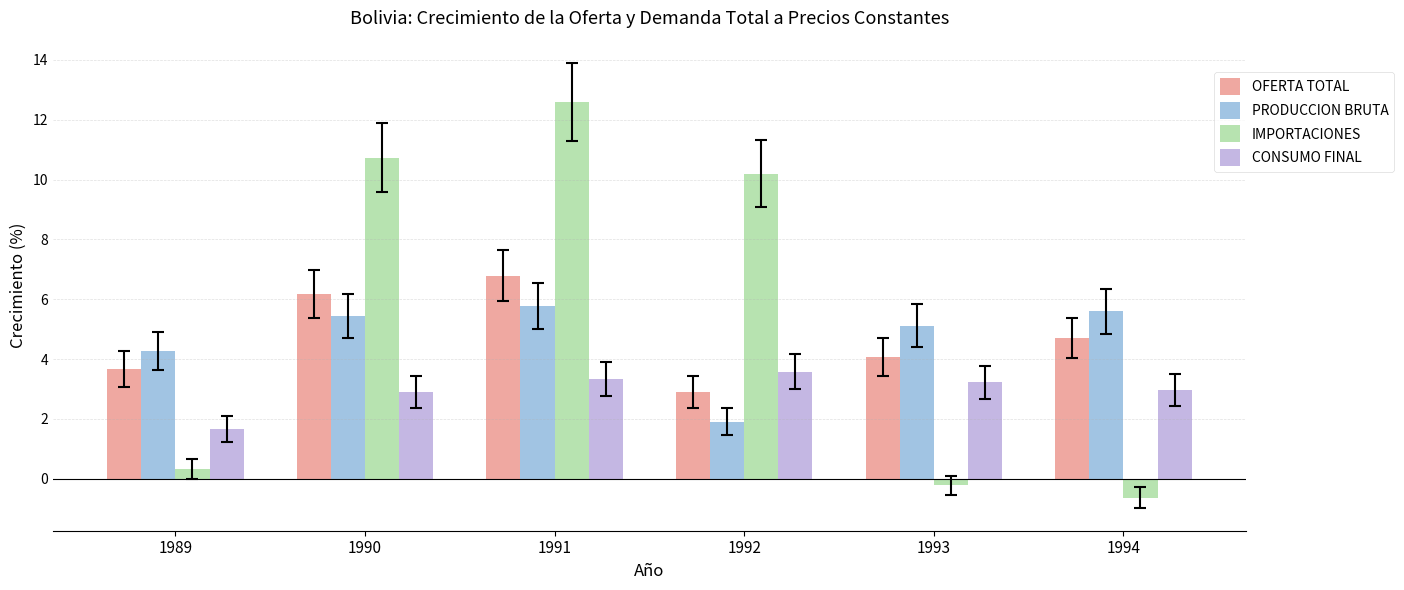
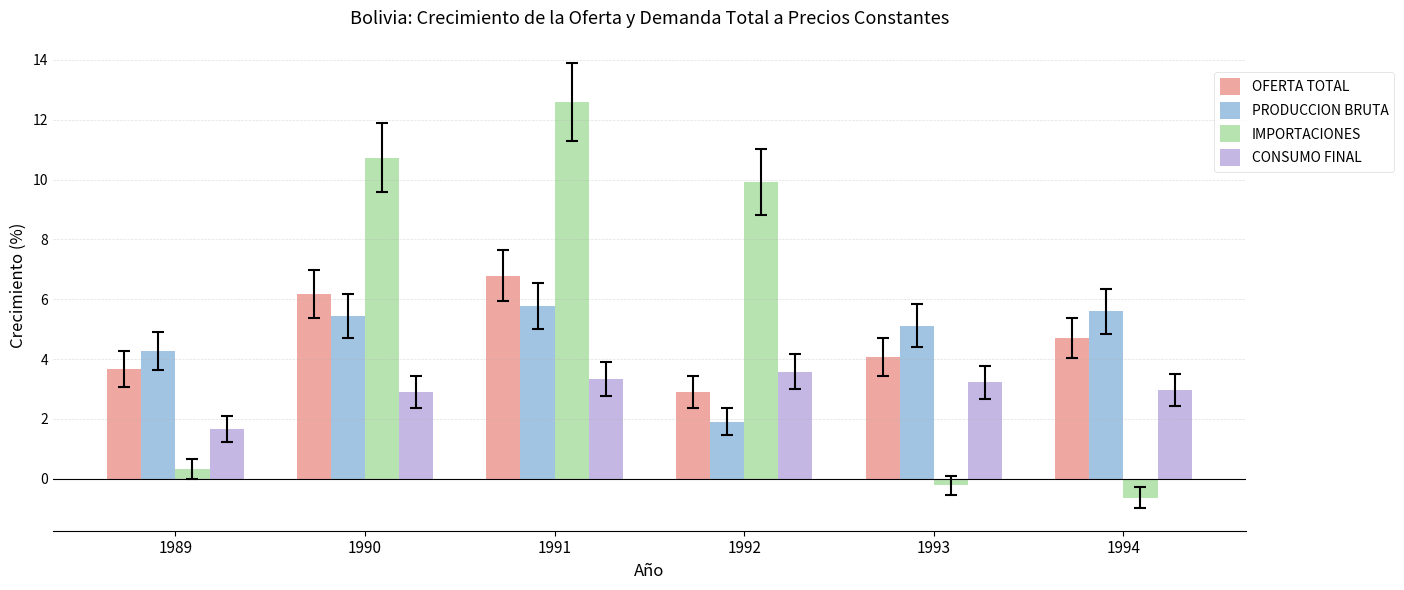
IMPORTACIONES, 1992: 10.2 -> 9.9
